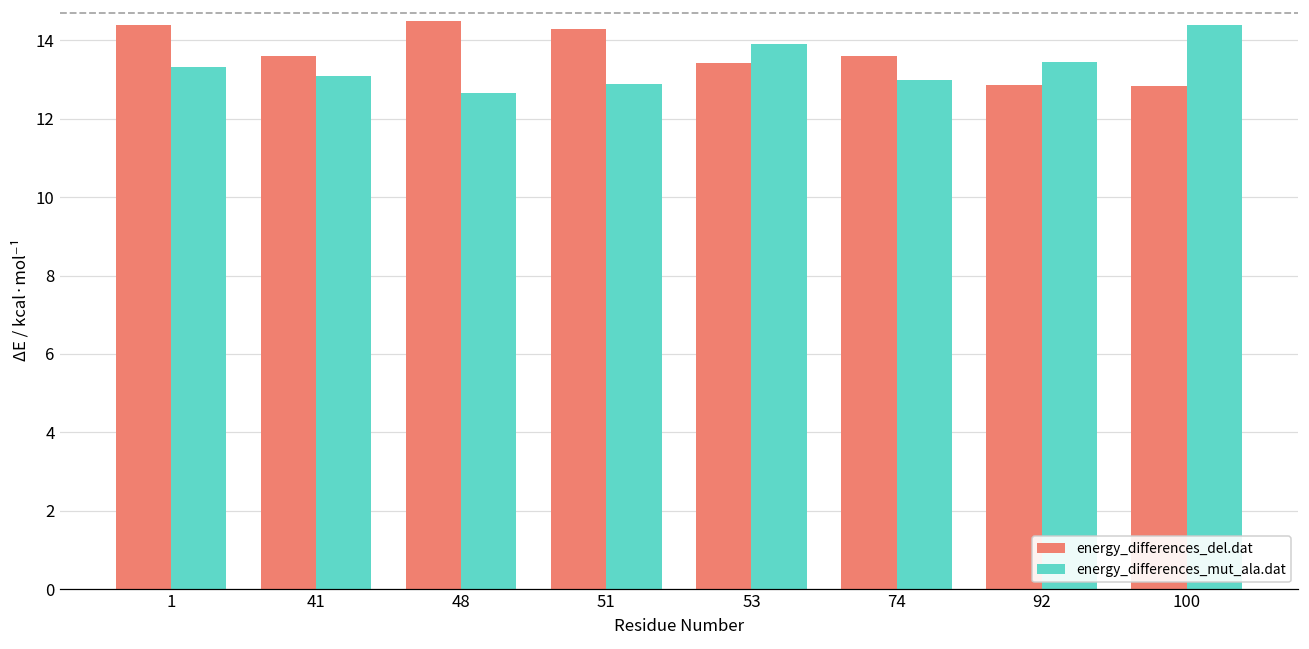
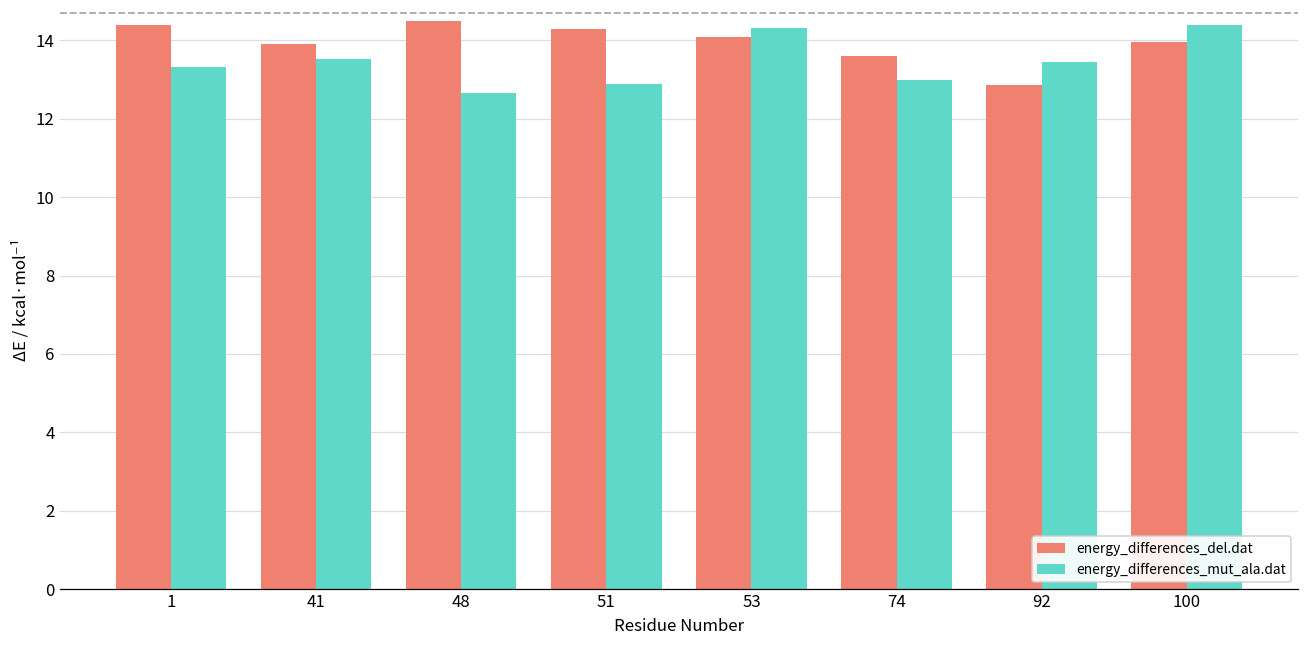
energy_differences_del.dat, 41: 13.6 -> 13.9
energy_differences_mut_ala.dat, 41: 13.1 -> 13.5
energy_differences_del.dat, 53: 13.4 -> 14.1
energy_differences_mut_ala.dat, 53: 13.9 -> 14.3
energy_differences_del.dat, 100: 12.8 -> 14.0
